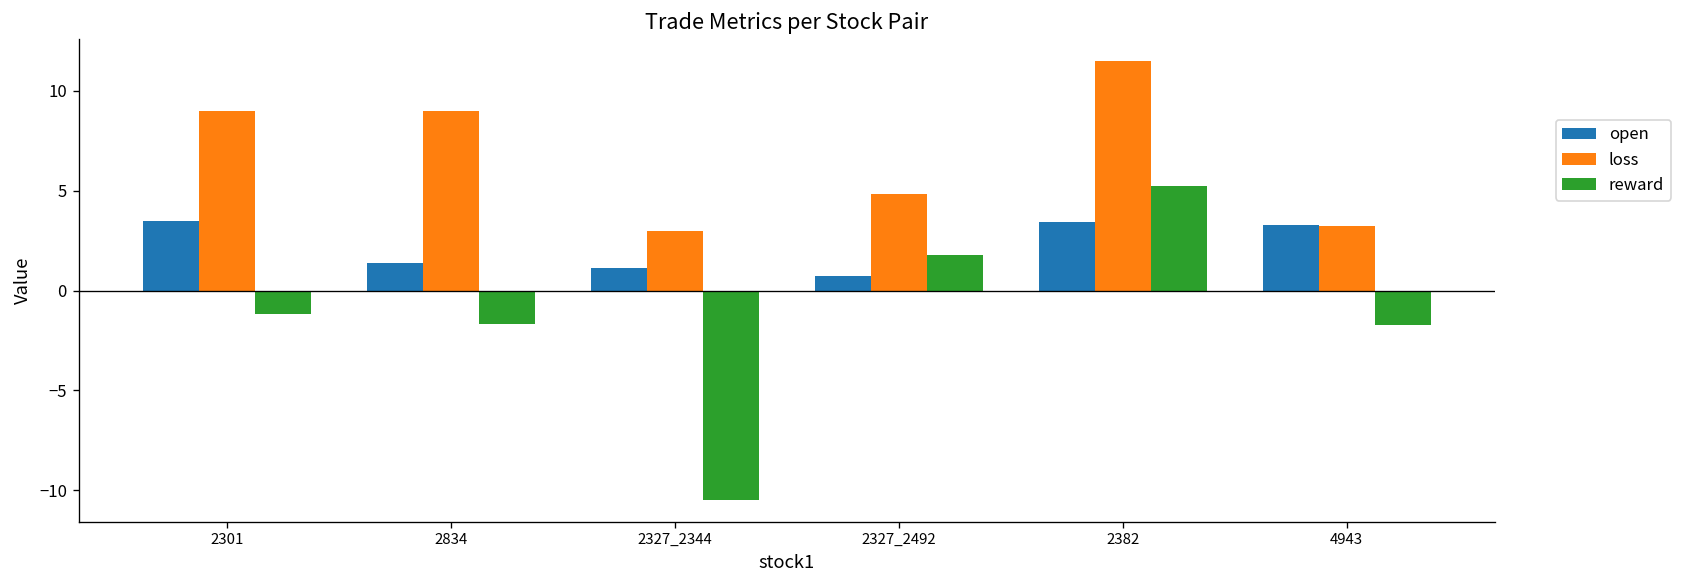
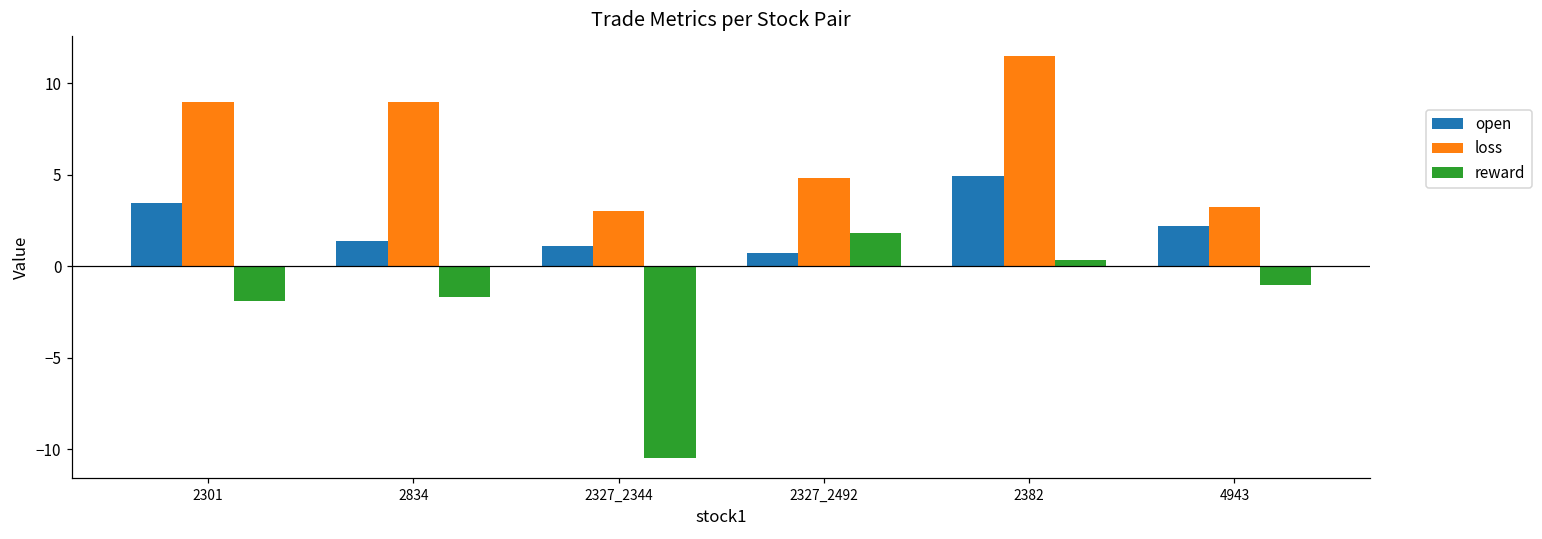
reward, 2301: -1.2 -> -1.9
open, 2382: 3.5 -> 5.0
reward, 2382: 5.2 -> 0.3
open, 4943: 3.3 -> 2.2
reward, 4943: -1.7 -> -1.0
